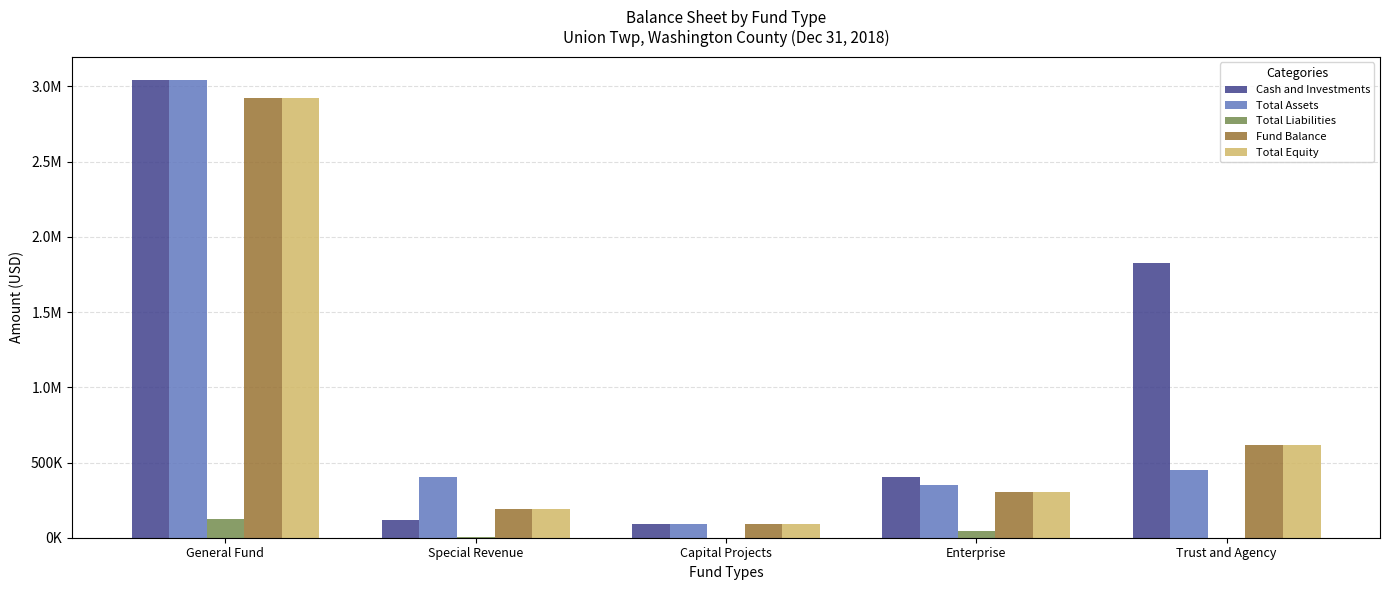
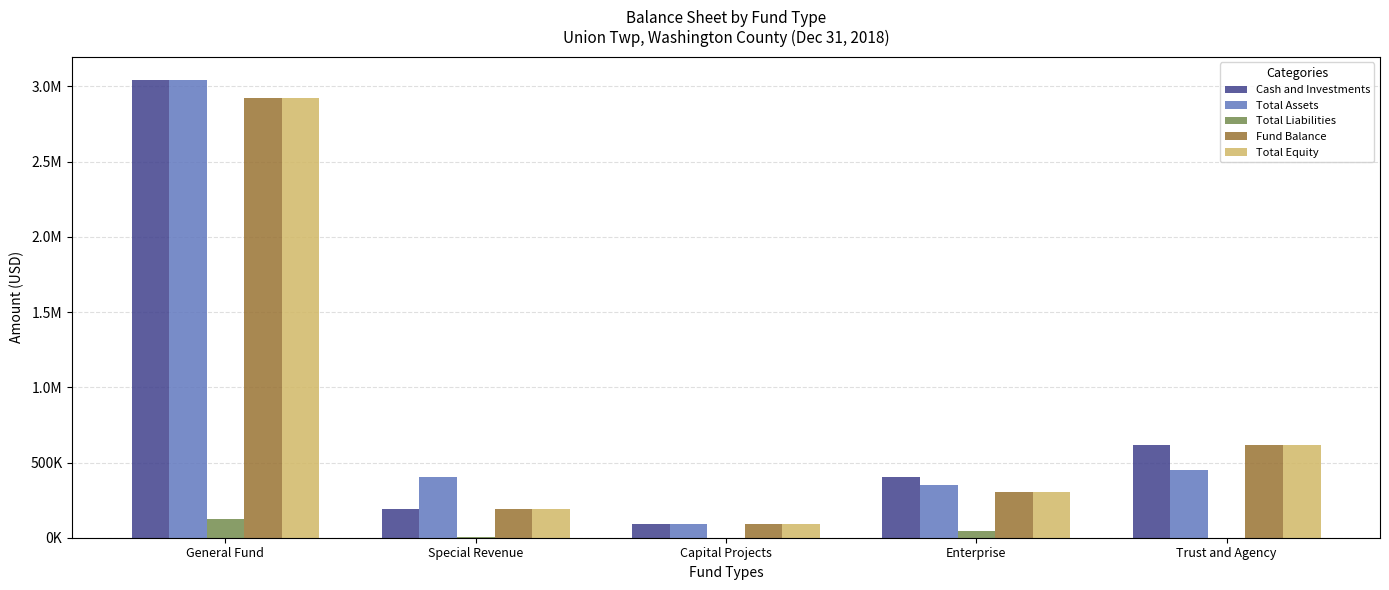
Cash and Investments, Special Revenue: 120000 -> 190000
Cash and Investments, Trust and Agency: 1830000 -> 620000
